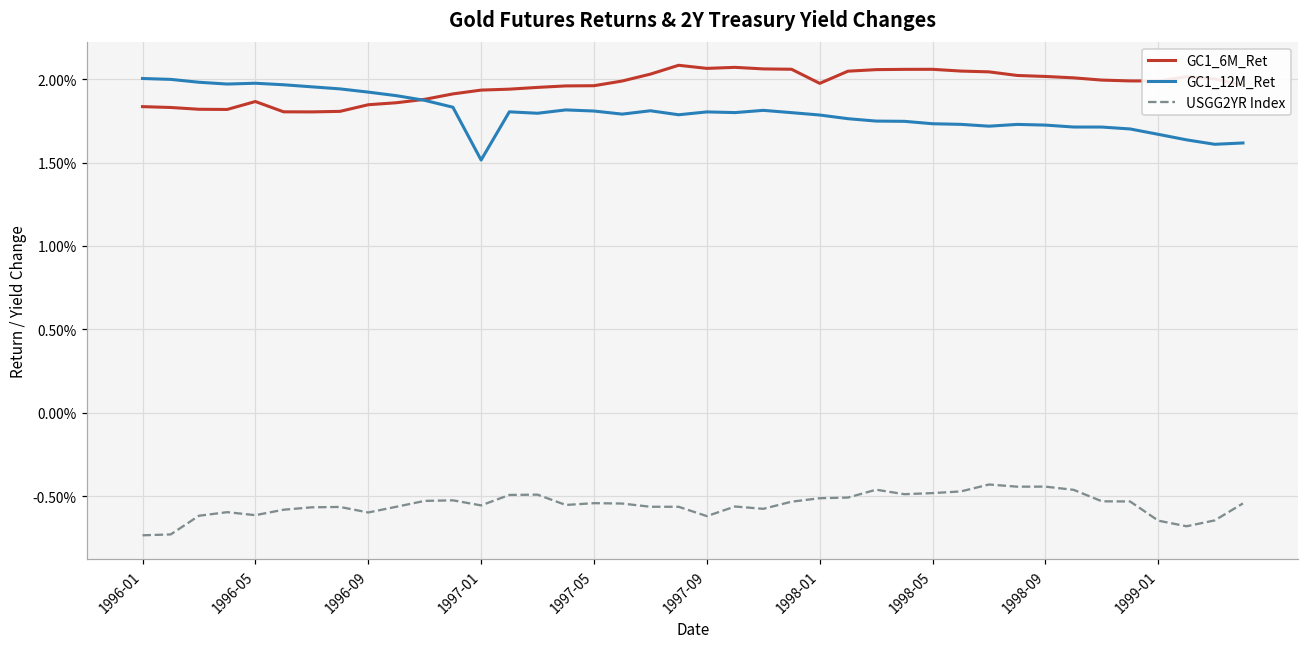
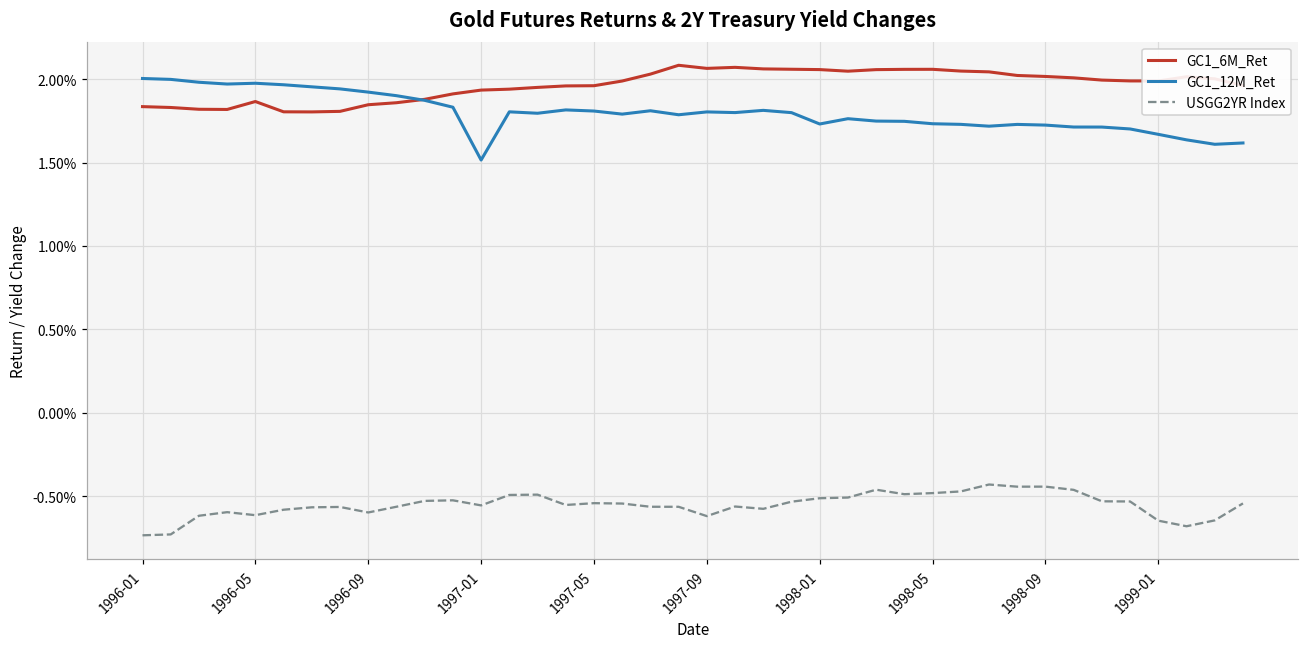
GC1_6M_Ret, 1998-01: 1.97% -> 2.06%
GC1_12M_Ret, 1998-01: 1.78% -> 1.73%
